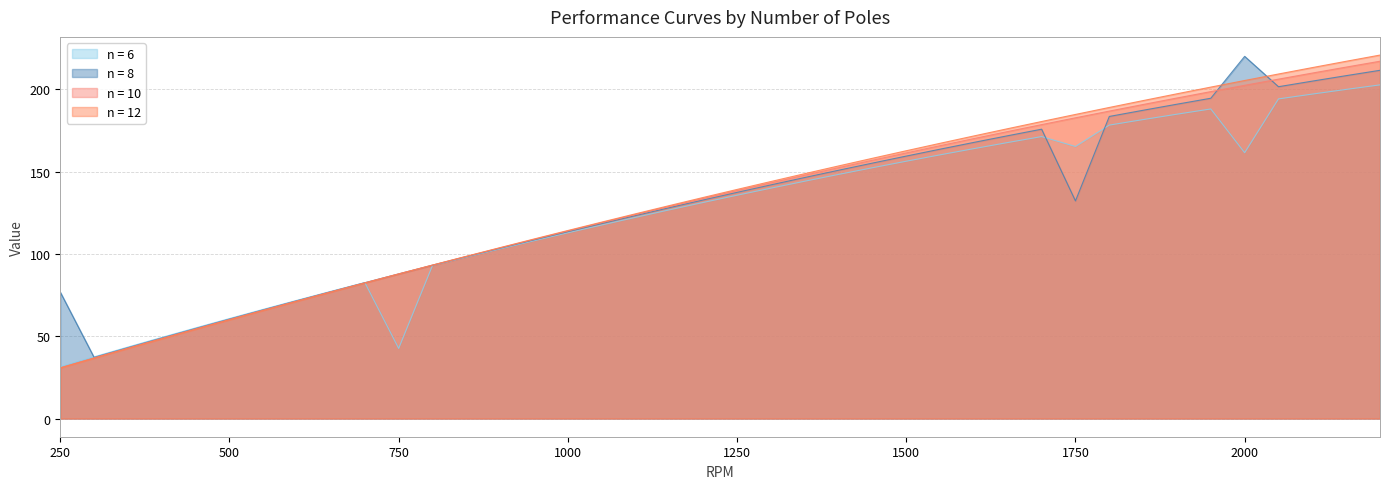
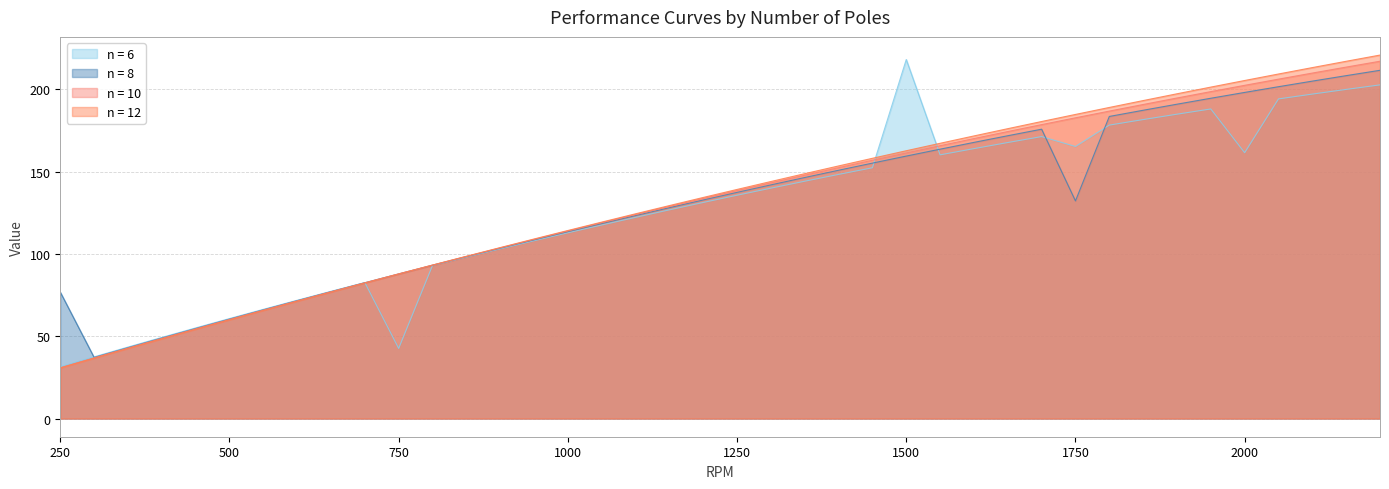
n = 6, 1500: 156 -> 218
n = 8, 2000: 220 -> 198
